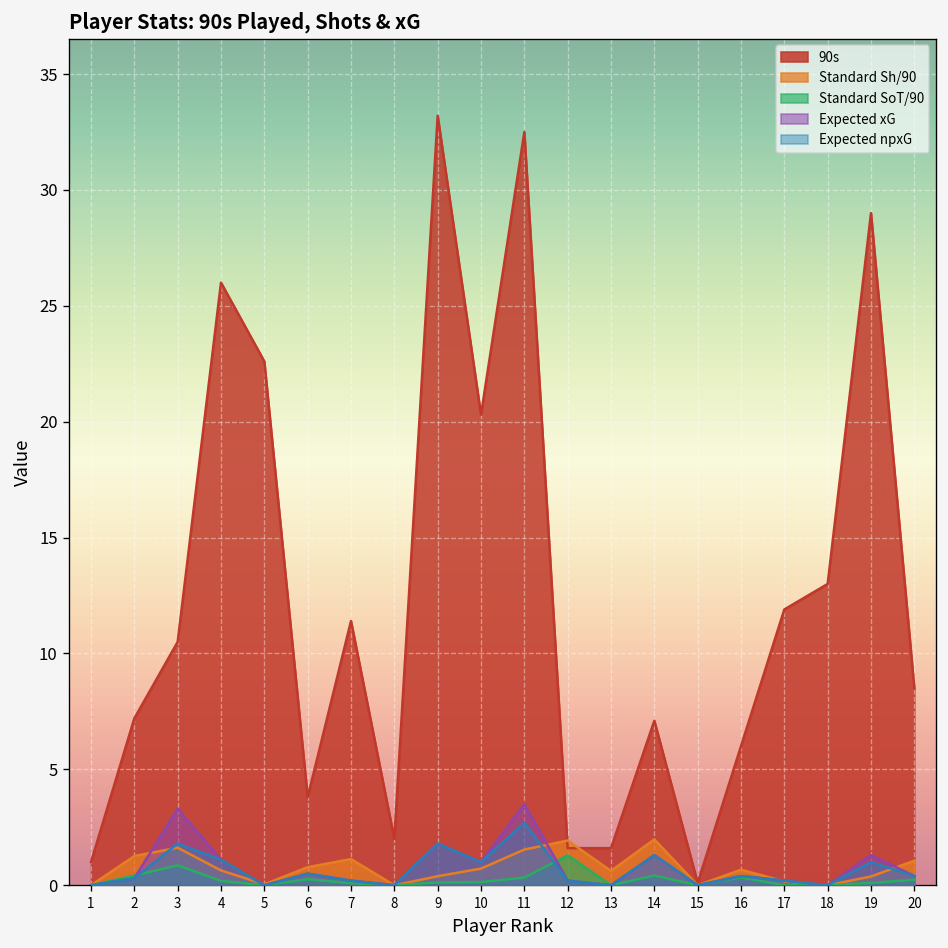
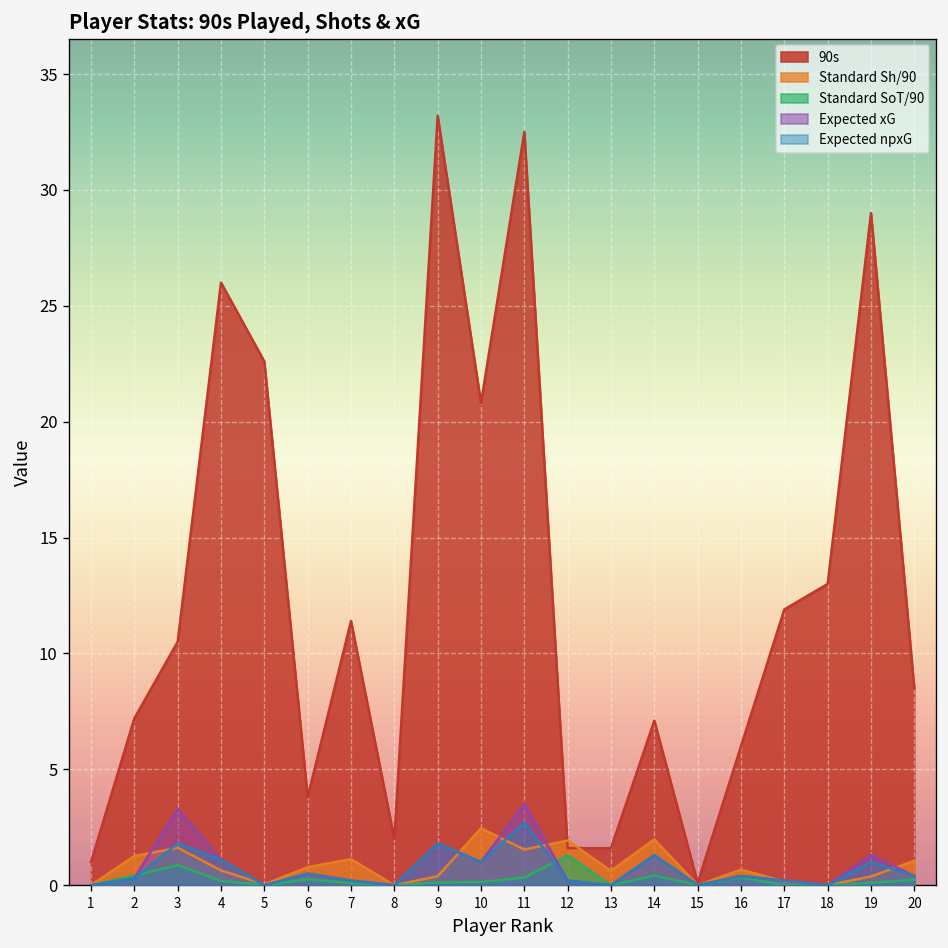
90s, 10: 20.3 -> 20.8
Standard Sh/90, 10: 0.7 -> 2.5
